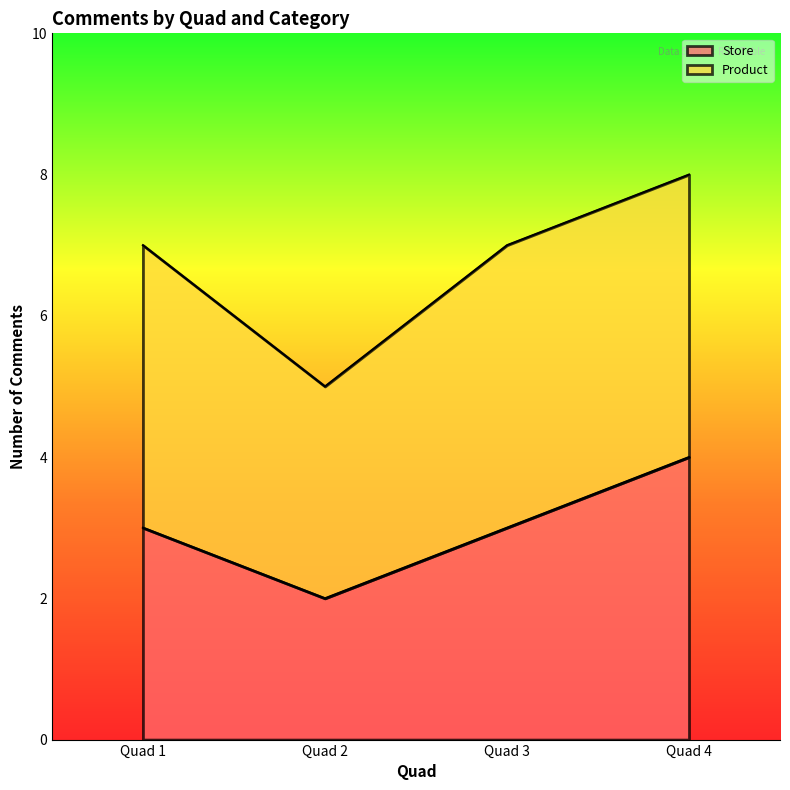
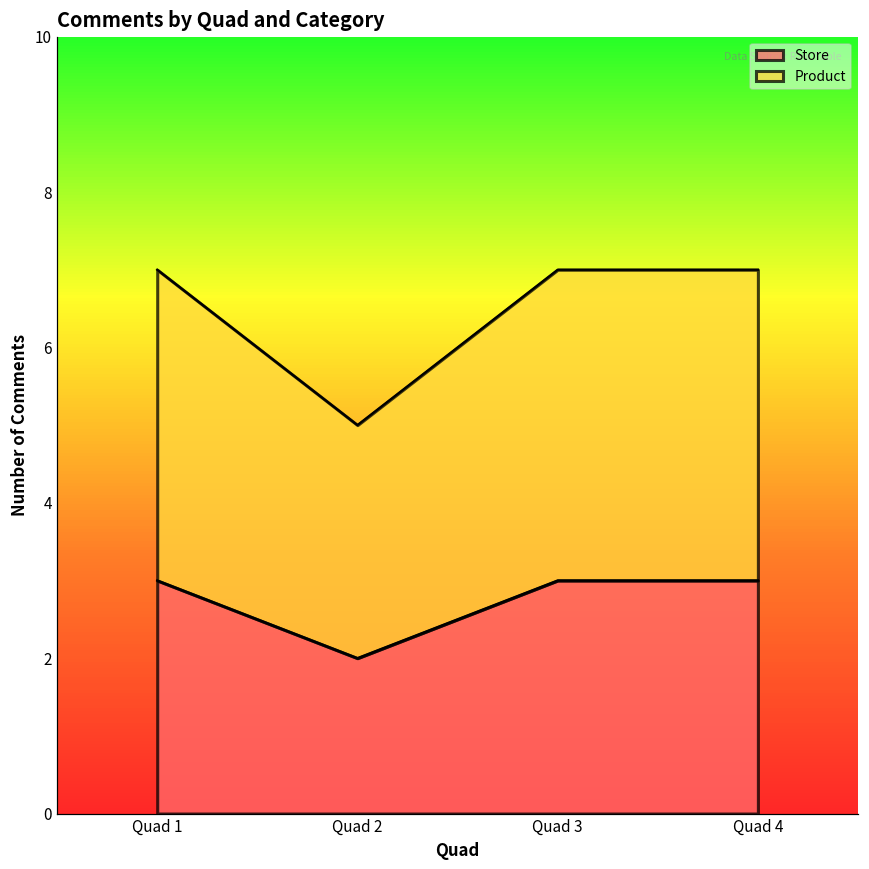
Store, Quad 4: 4 -> 3
